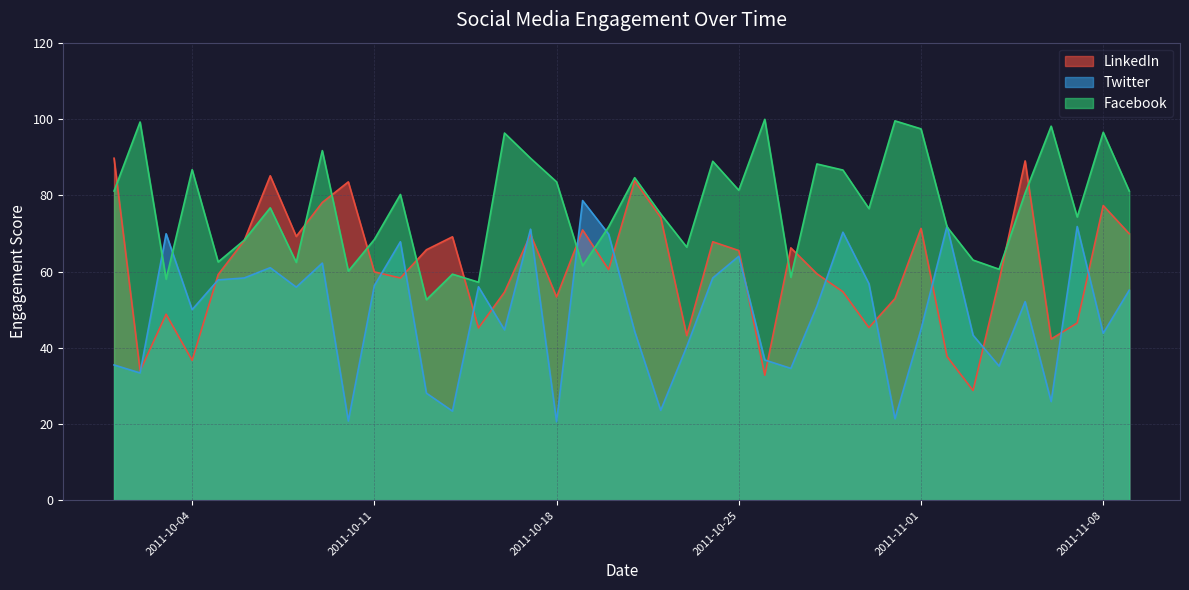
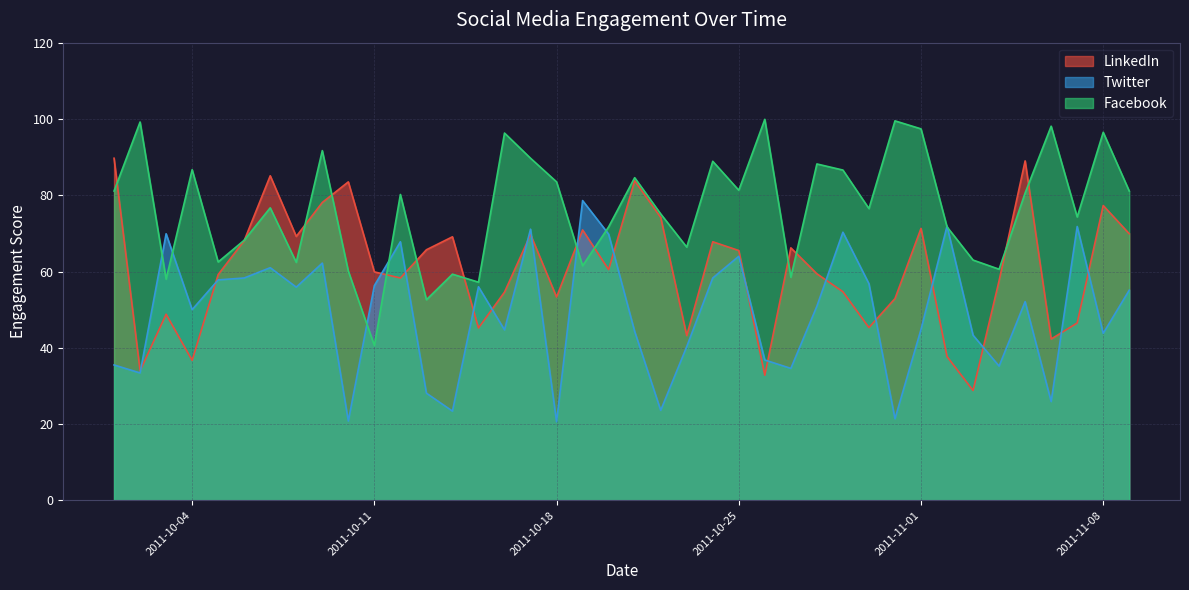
Facebook, 2011-10-11: 68 -> 41
